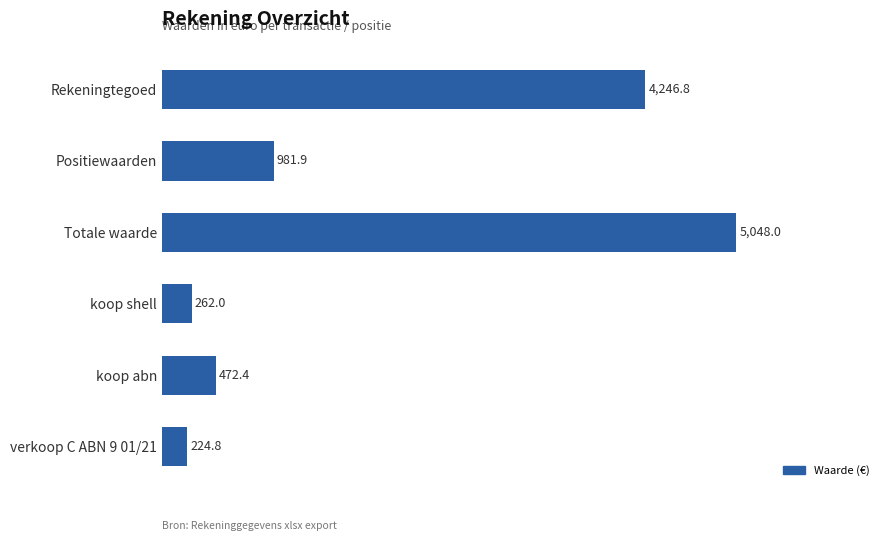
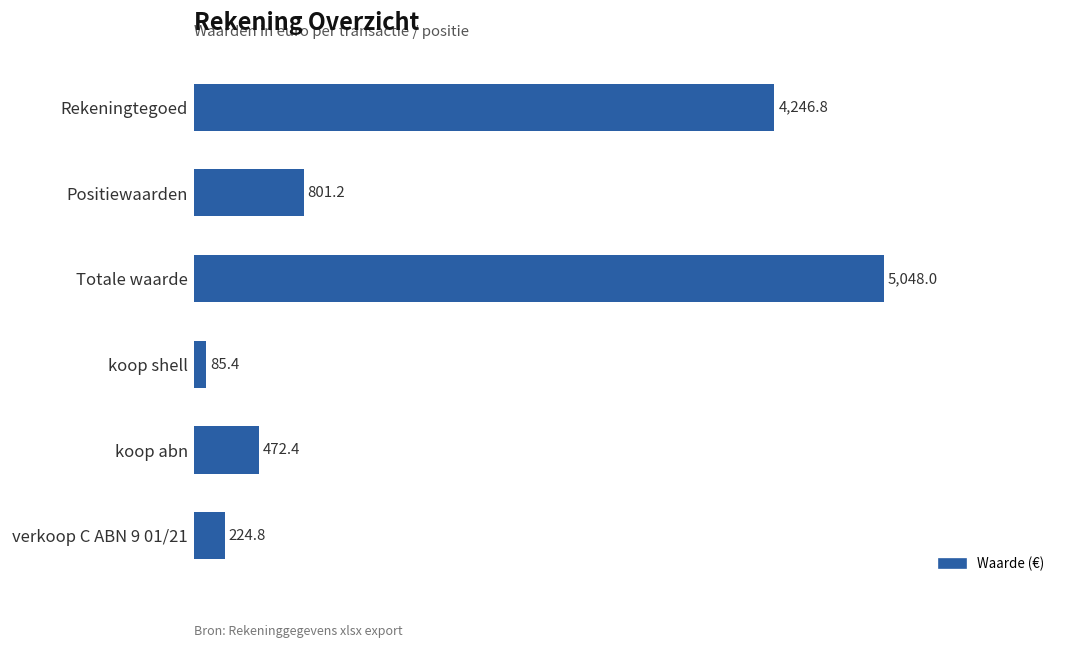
Positiewaarden: 981.9 -> 801.2
koop shell: 262.0 -> 85.4
